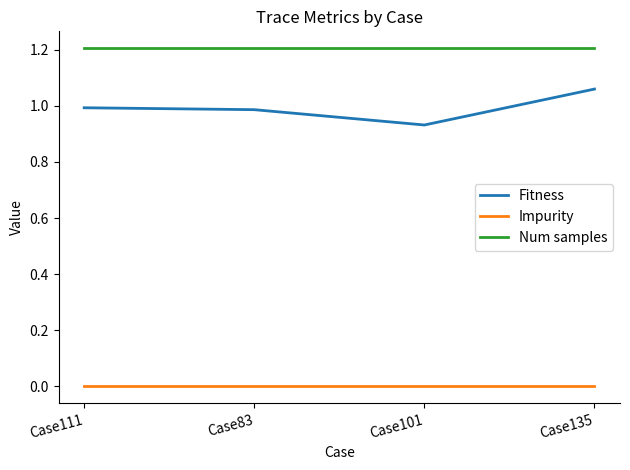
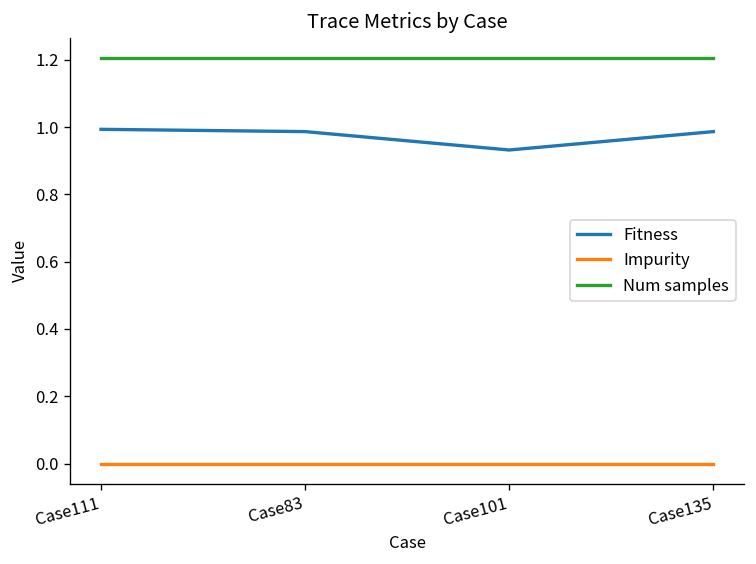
Fitness, Case135: 1.06 -> 0.99
